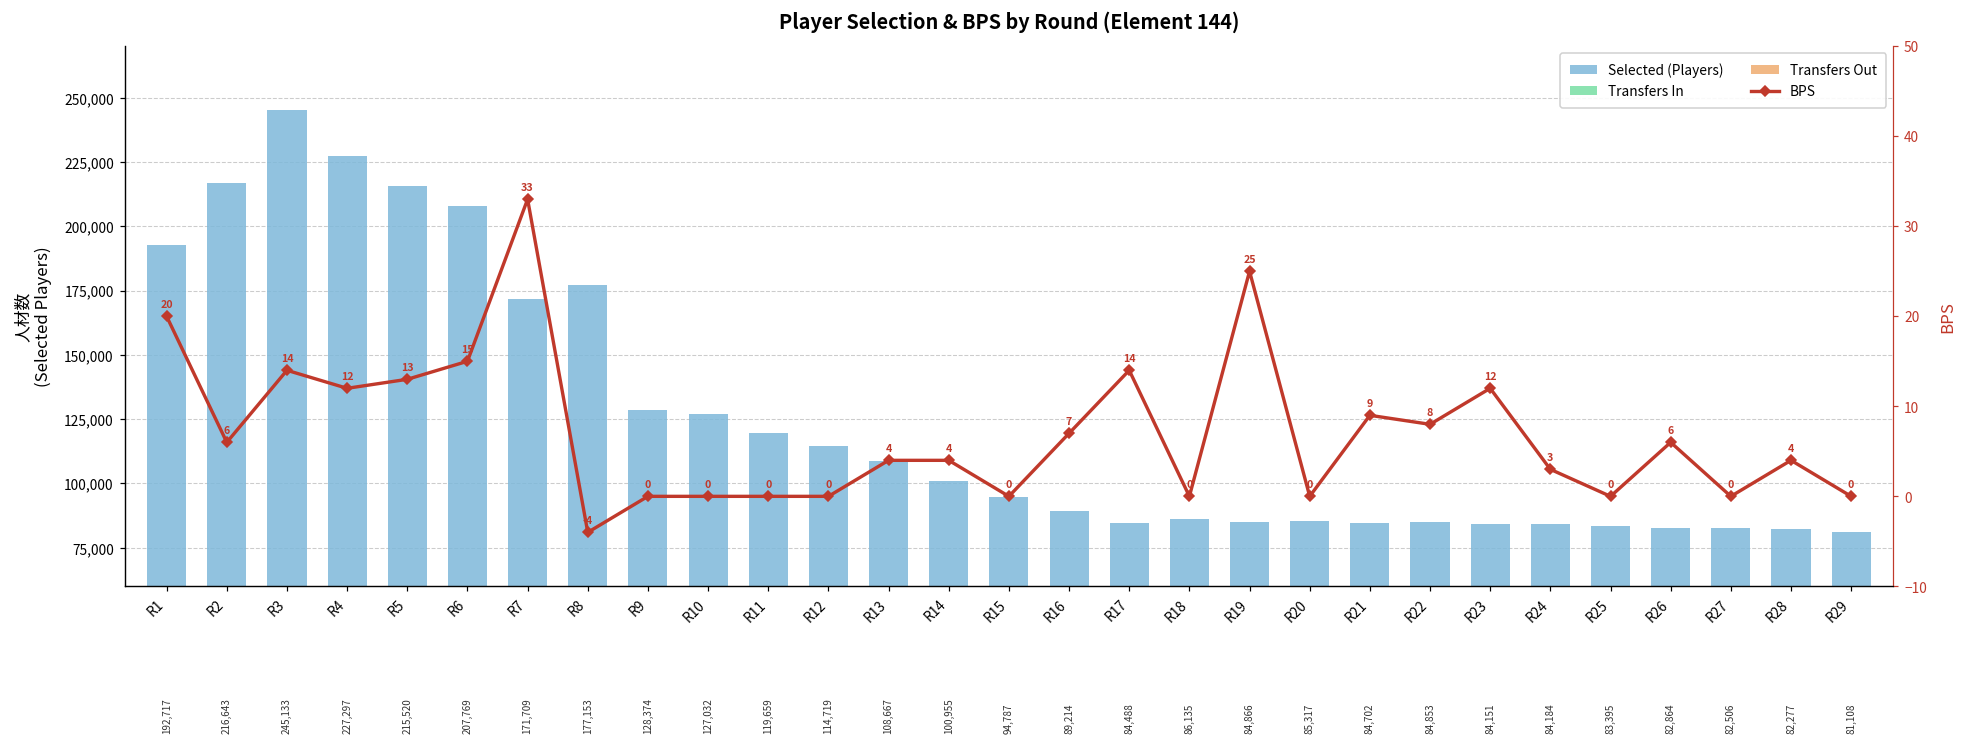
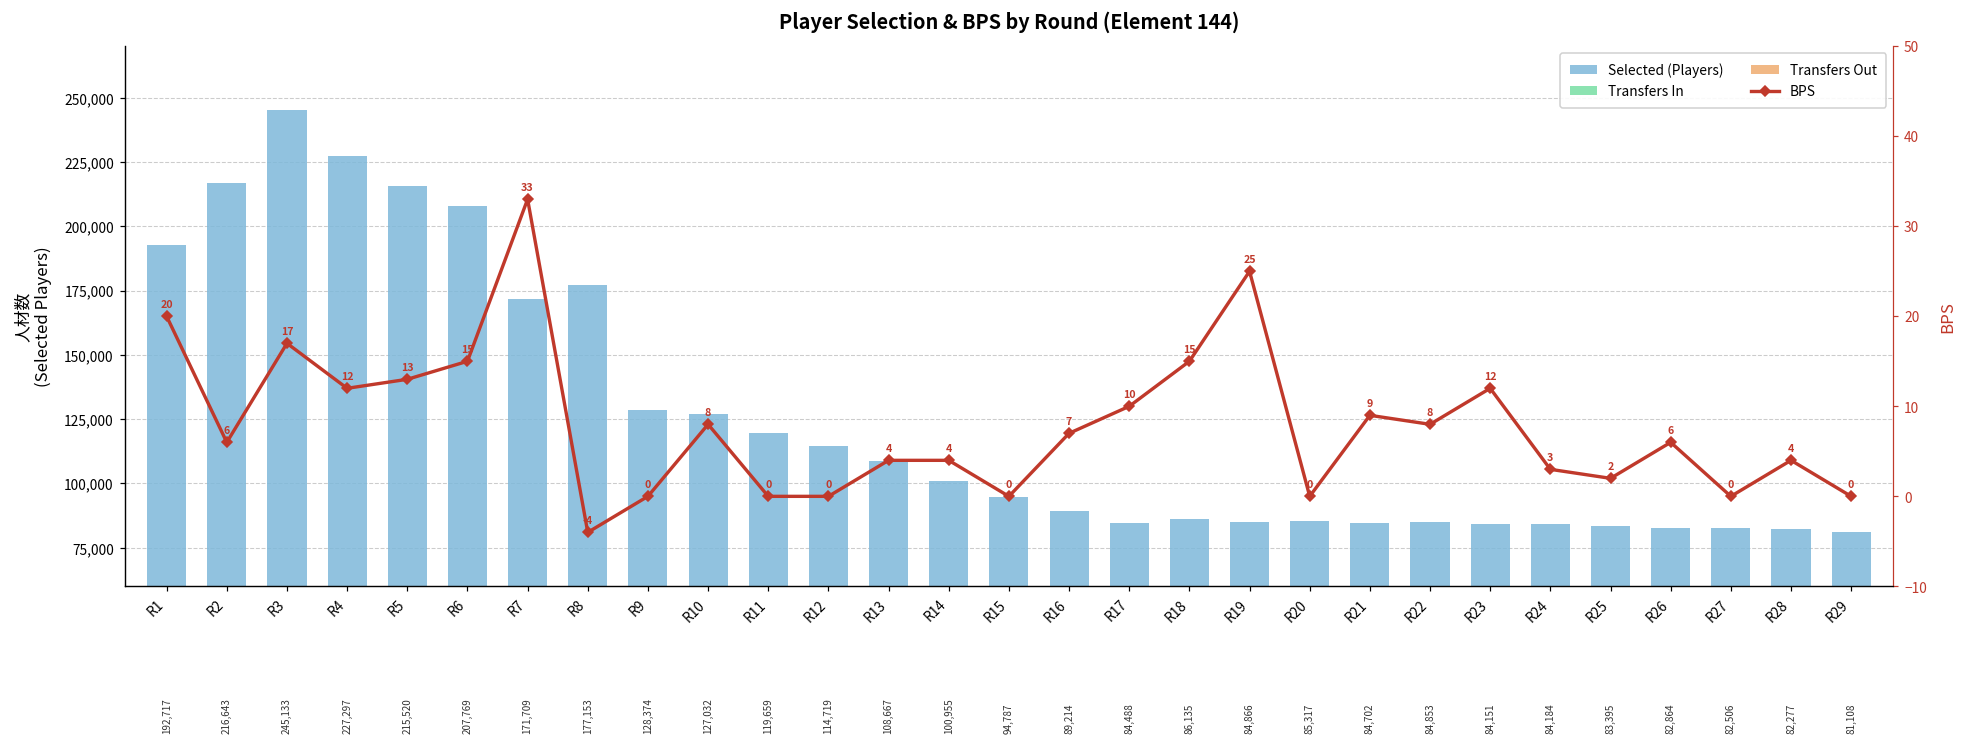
BPS, R3: 14 -> 17
BPS, R10: 0 -> 8
BPS, R17: 14 -> 10
BPS, R18: 0 -> 15
BPS, R25: 0 -> 2
